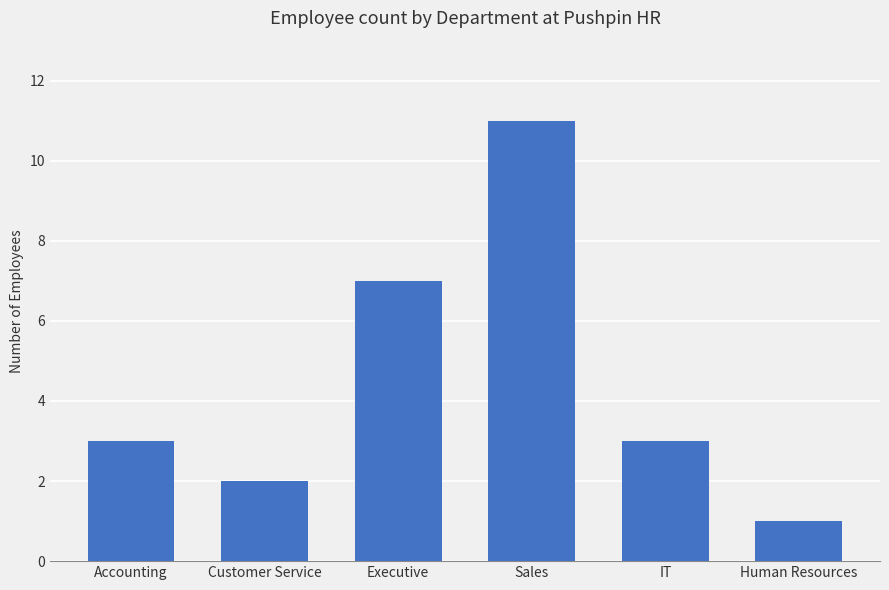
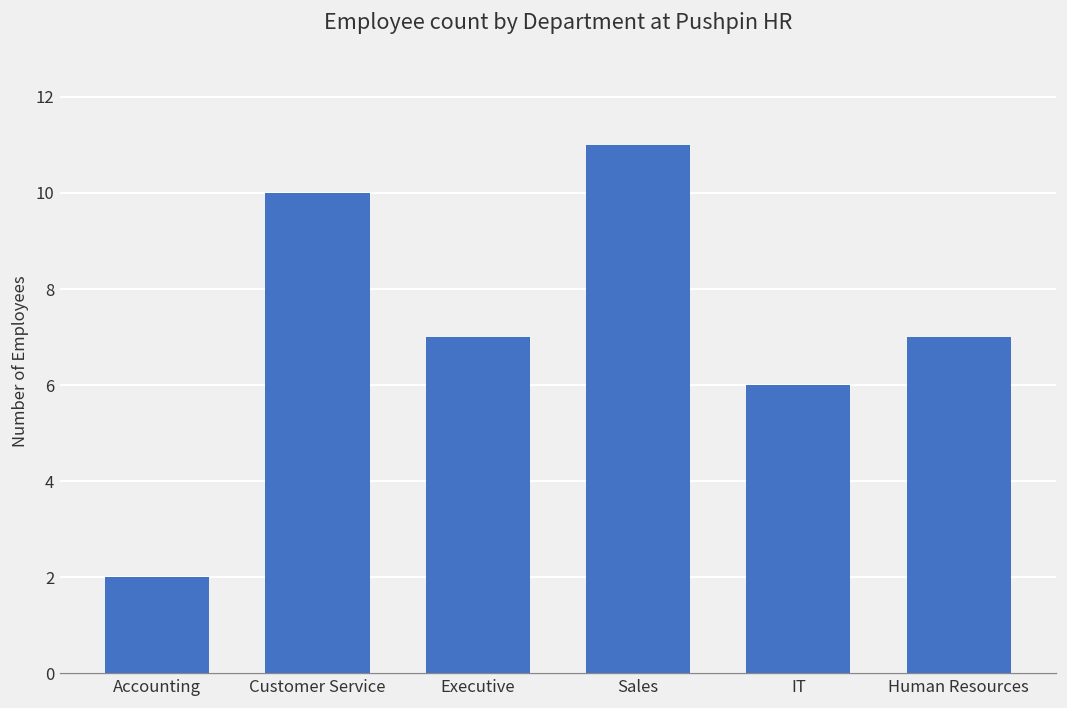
Accounting: 3 -> 2
Customer Service: 2 -> 10
IT: 3 -> 6
Human Resources: 1 -> 7
